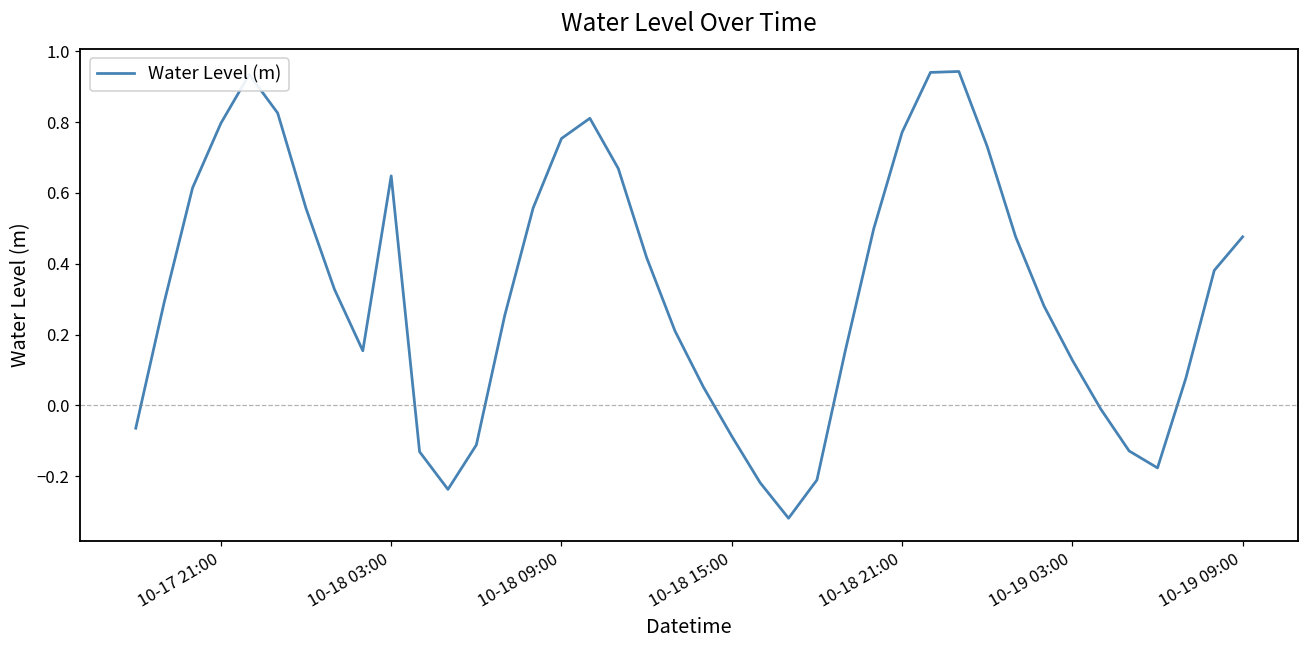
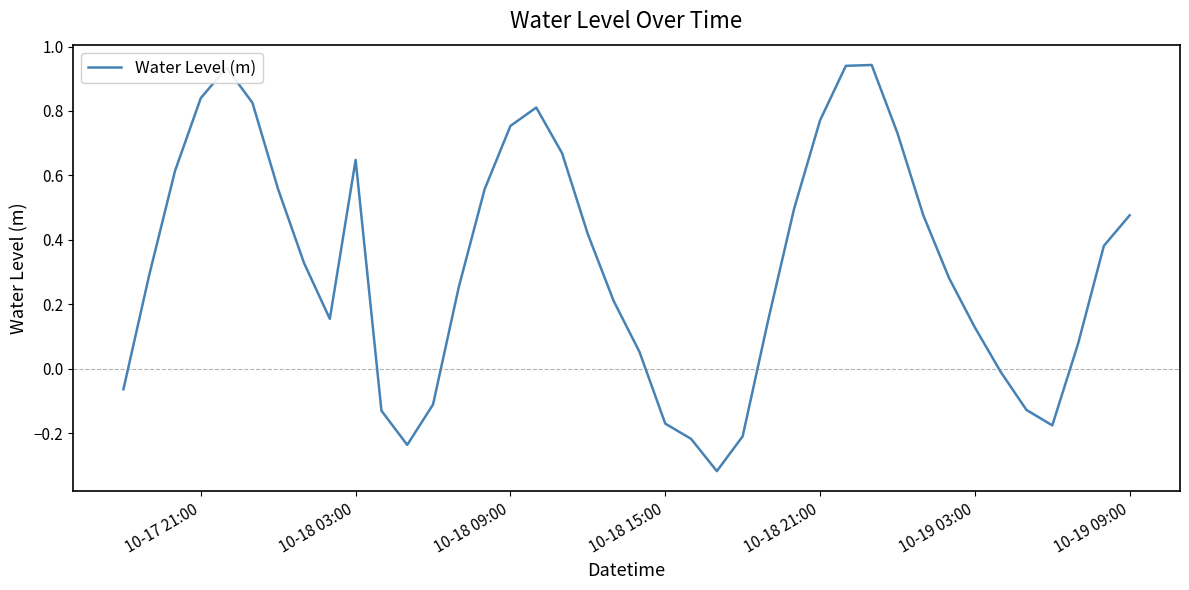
10-17 21:00: 0.80 -> 0.84
10-18 15:00: -0.09 -> -0.17
